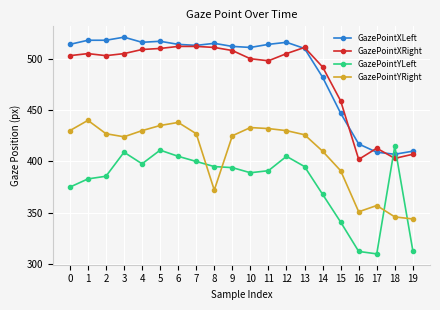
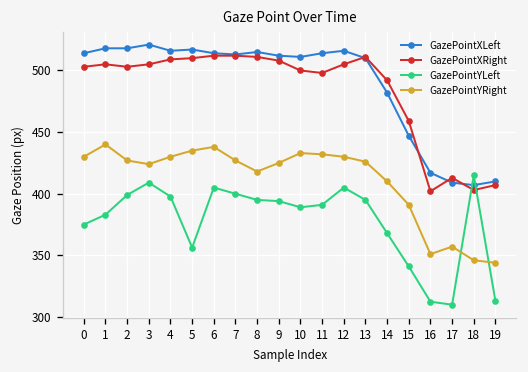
GazePointYLeft, 2: 386 -> 399
GazePointYLeft, 5: 411 -> 356
GazePointYRight, 8: 372 -> 418
